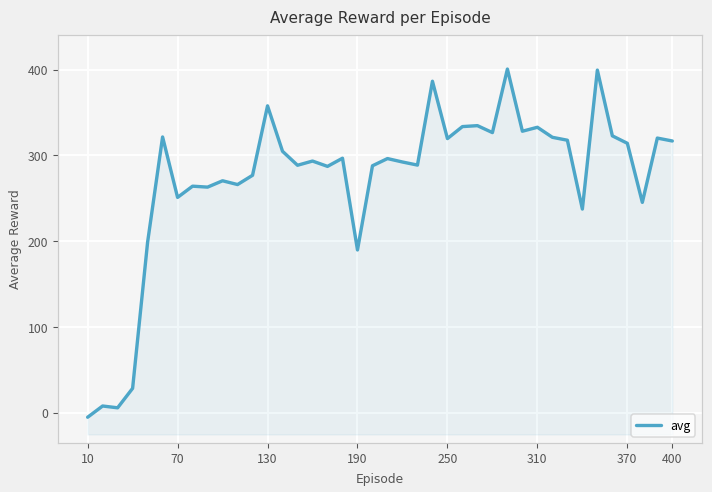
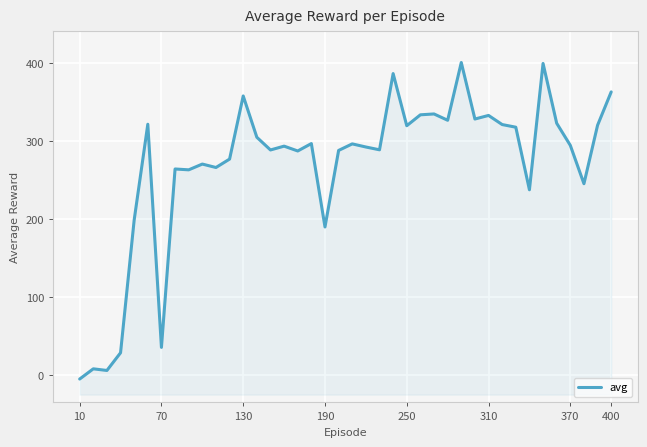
70: 250 -> 40
370: 310 -> 290
400: 320 -> 360
